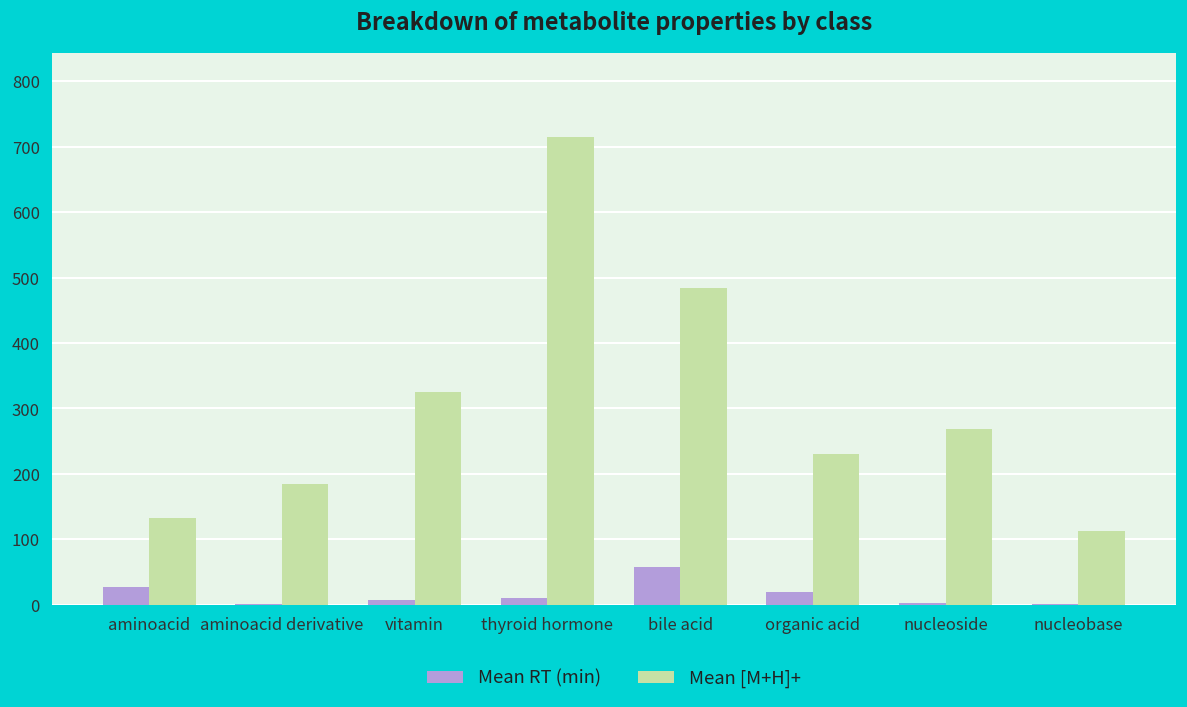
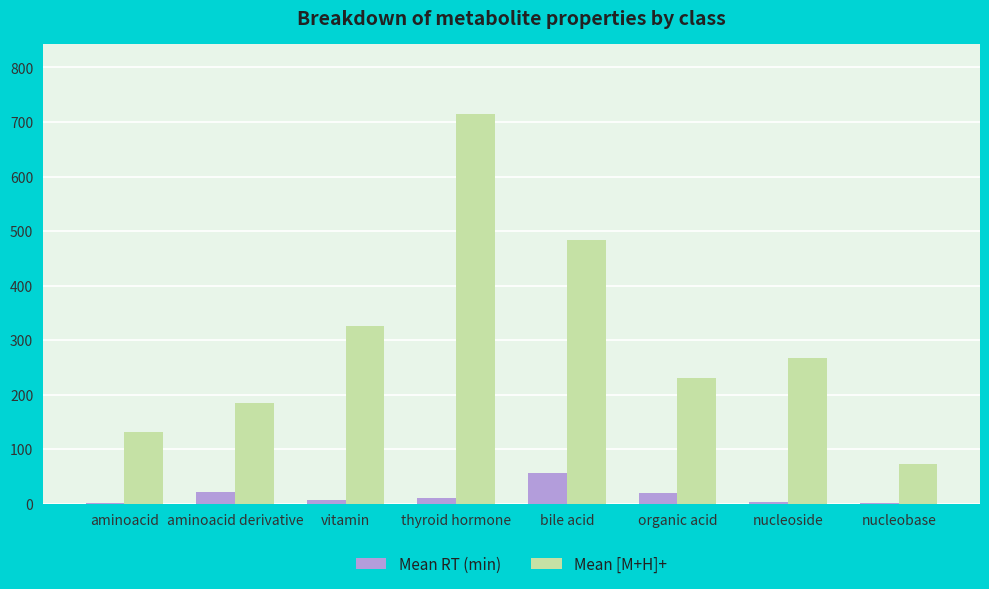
Mean RT (min), aminoacid: 30 -> 0
Mean RT (min), aminoacid derivative: 0 -> 20
Mean [M+H]+, nucleobase: 110 -> 70
